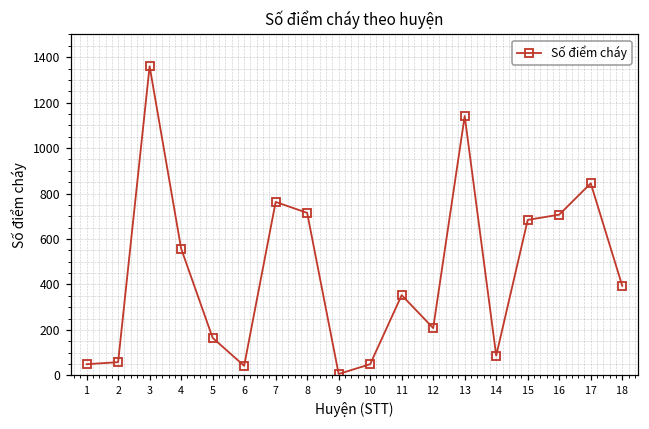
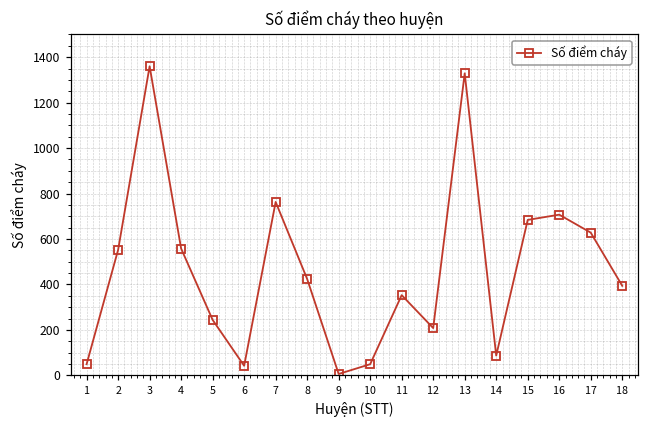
2: 60 -> 550
5: 170 -> 240
8: 720 -> 420
13: 1140 -> 1330
17: 850 -> 630
